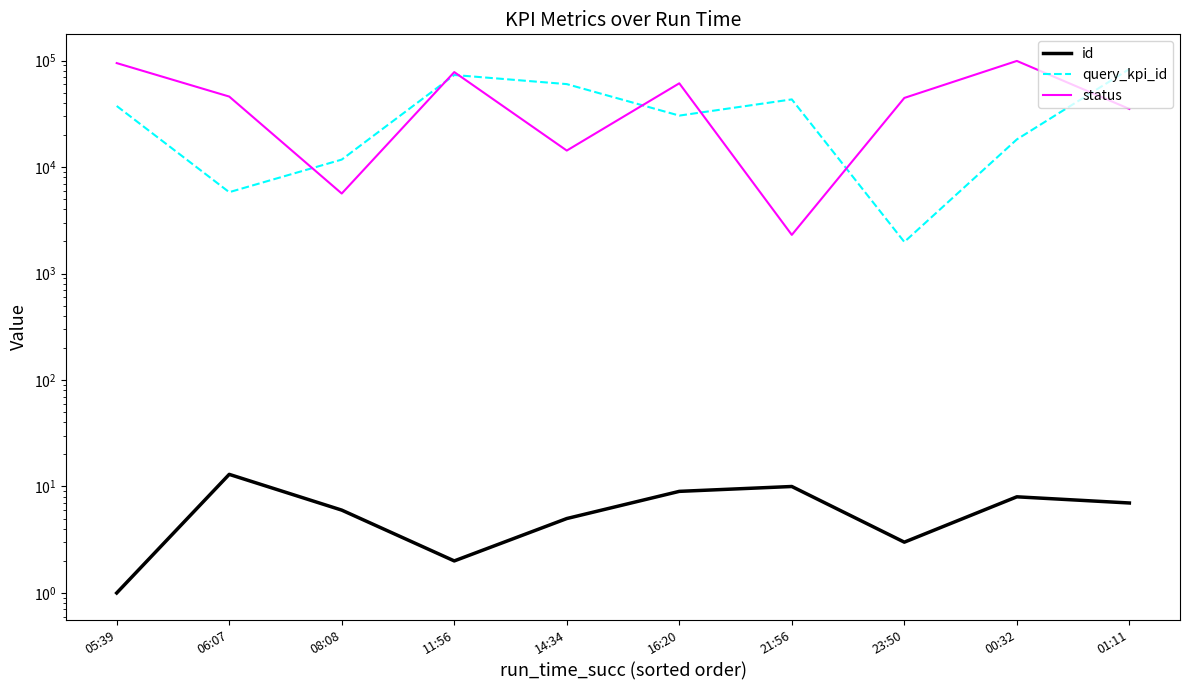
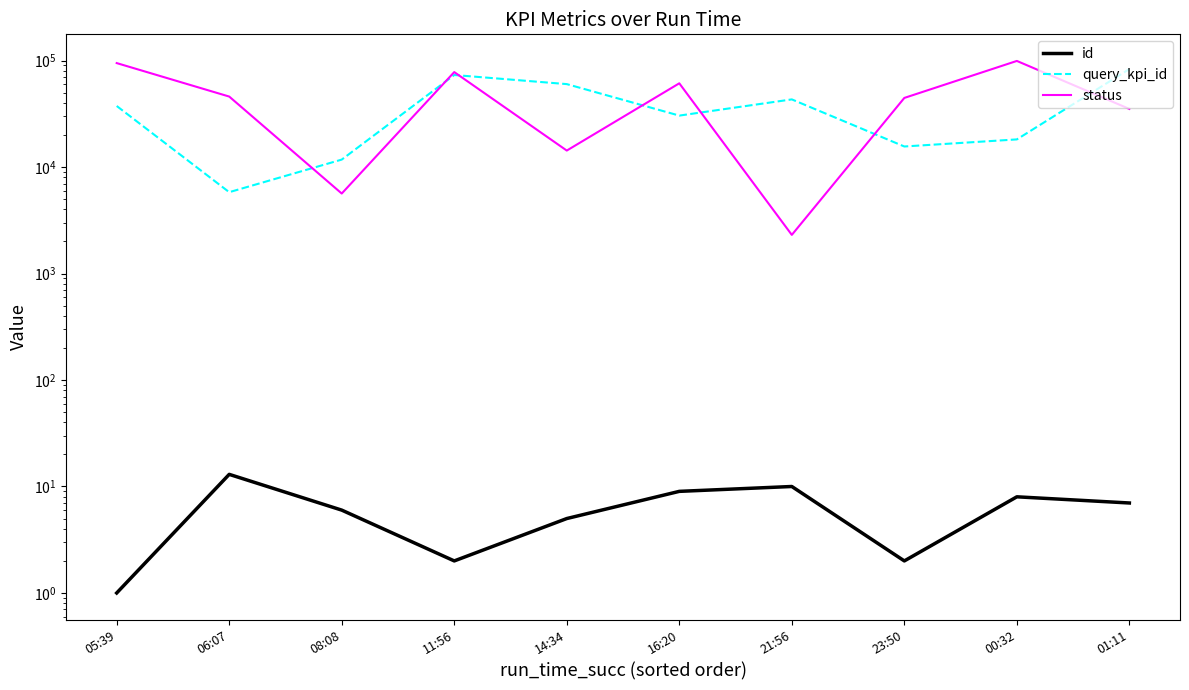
id, 23:50: 3 -> 2
query_kpi_id, 23:50: 2000 -> 16000
